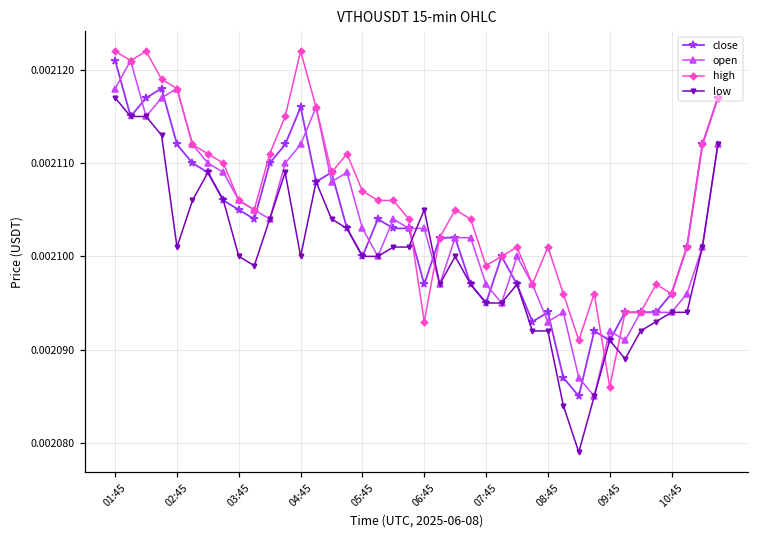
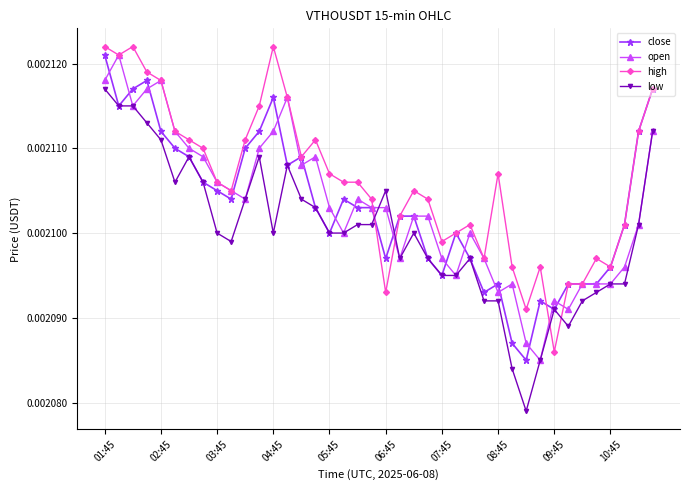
low, 02:45: 0.002101 -> 0.002111
high, 08:45: 0.002101 -> 0.002107
